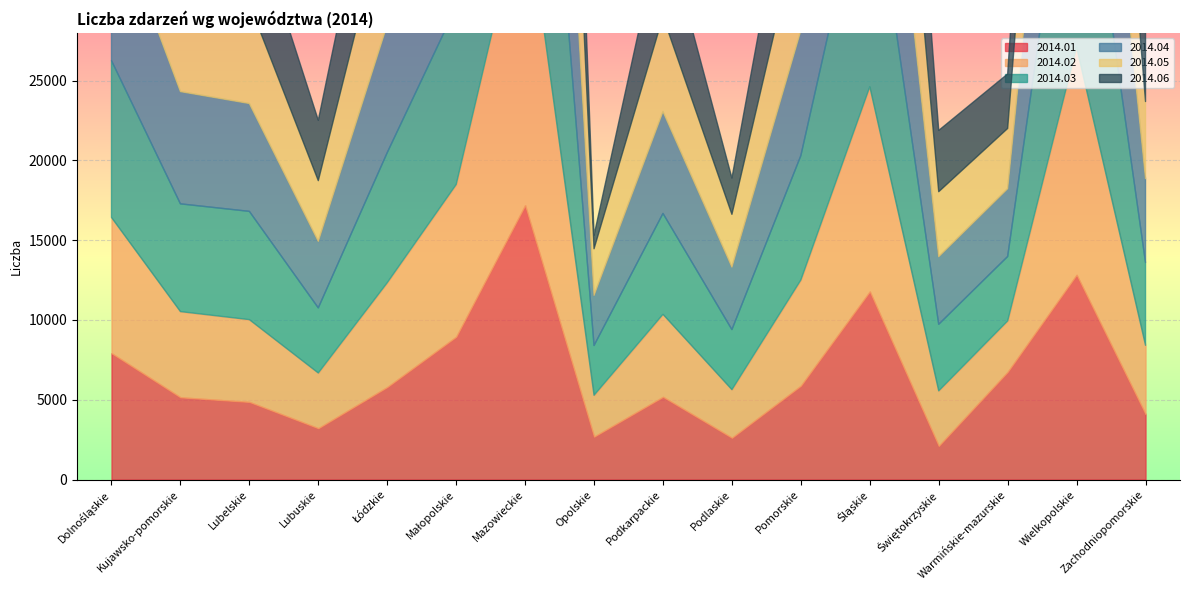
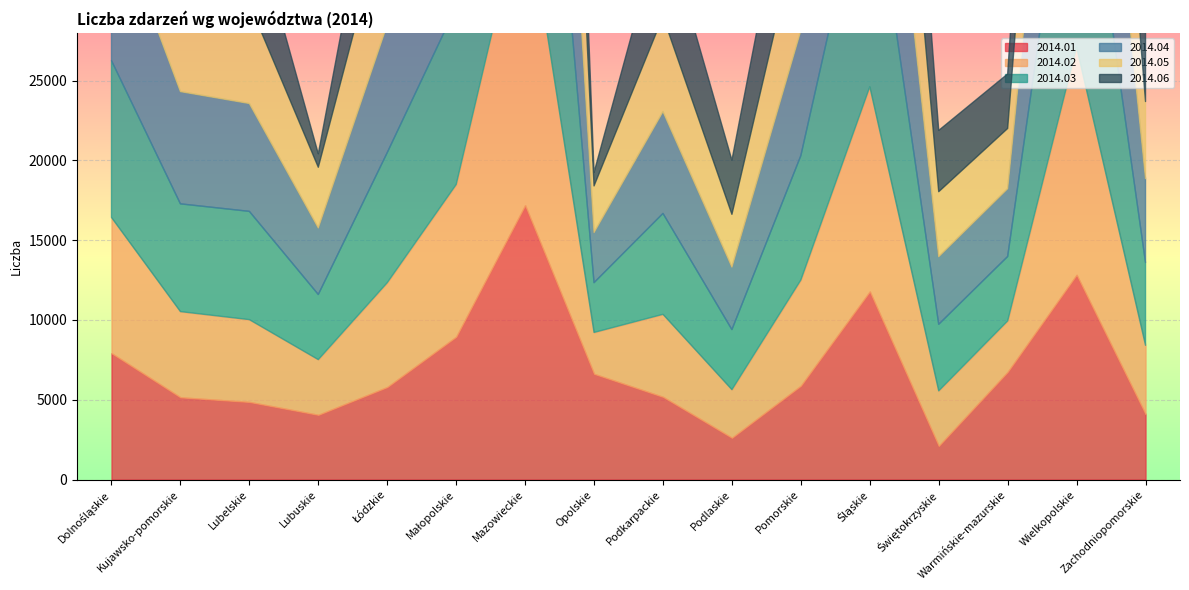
2014.01, Lubuskie: 3200 -> 4100
2014.06, Lubuskie: 3800 -> 800
2014.01, Opolskie: 2700 -> 6600
2014.06, Podlaskie: 2300 -> 3400
